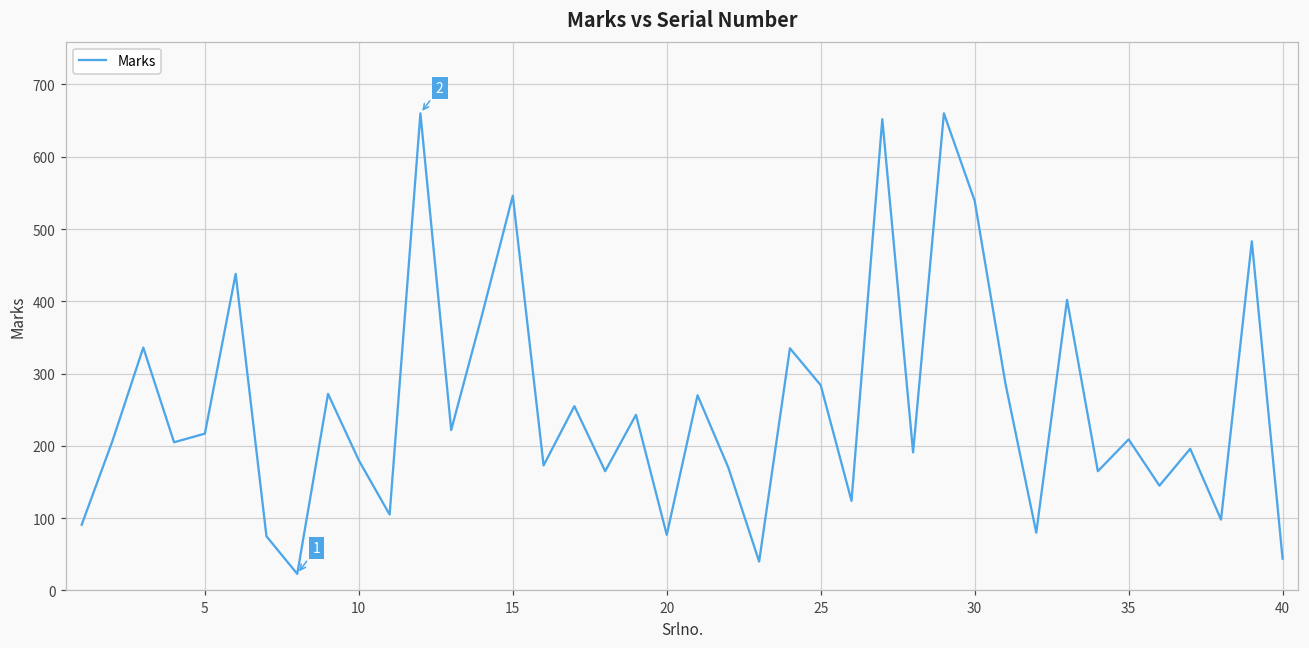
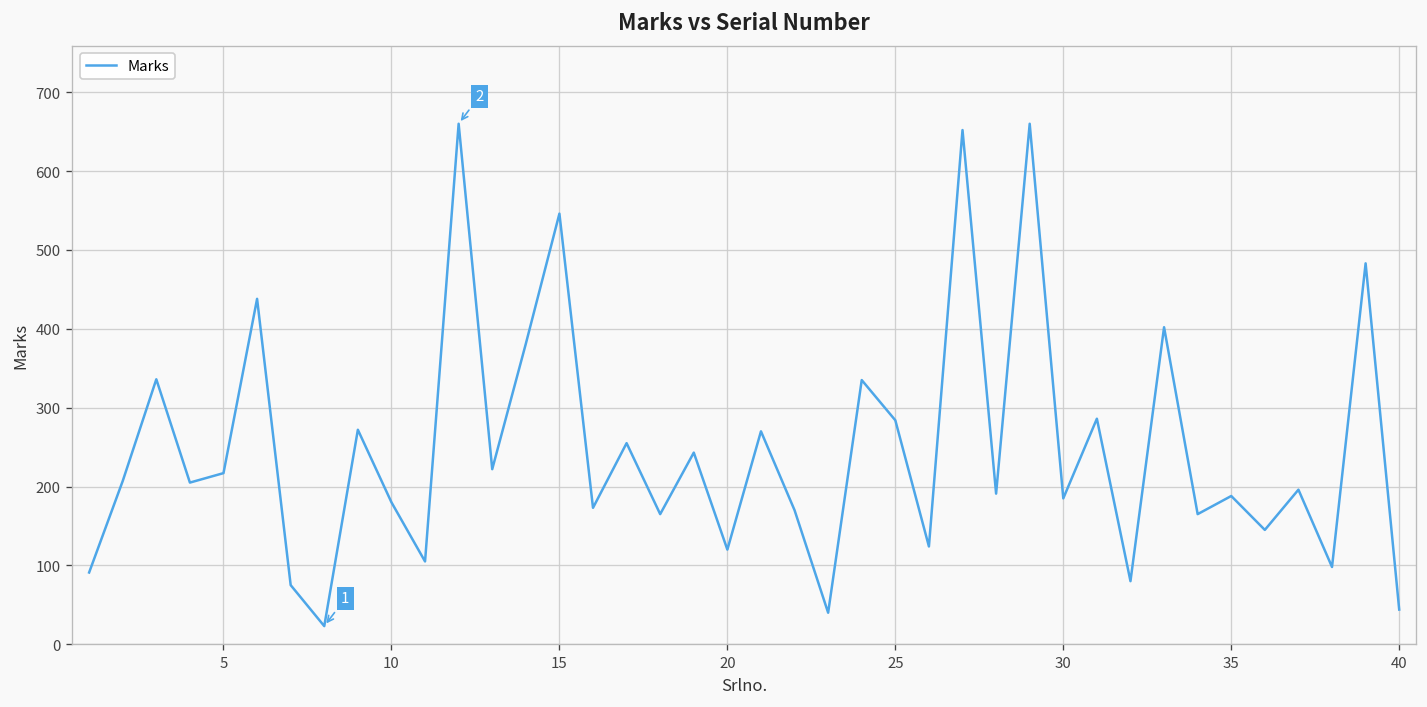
20: 80 -> 120
30: 540 -> 190
35: 210 -> 190
